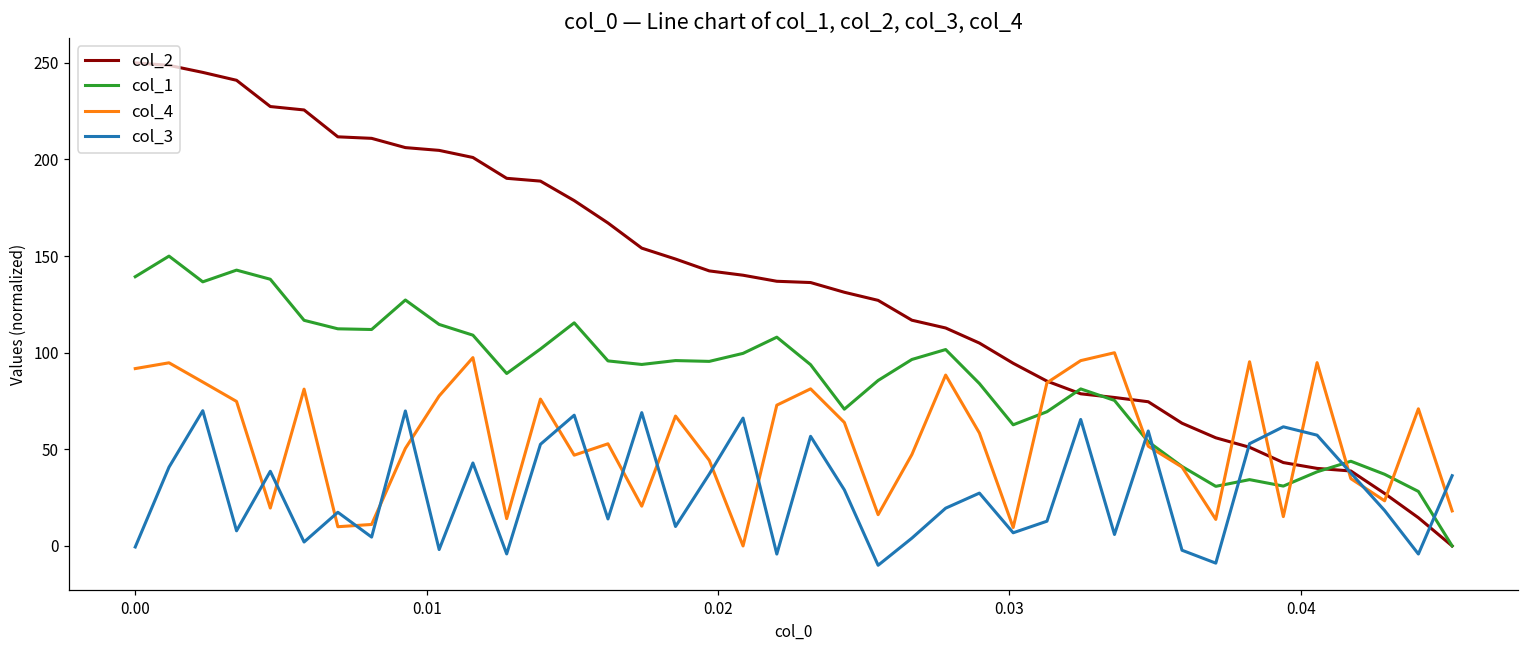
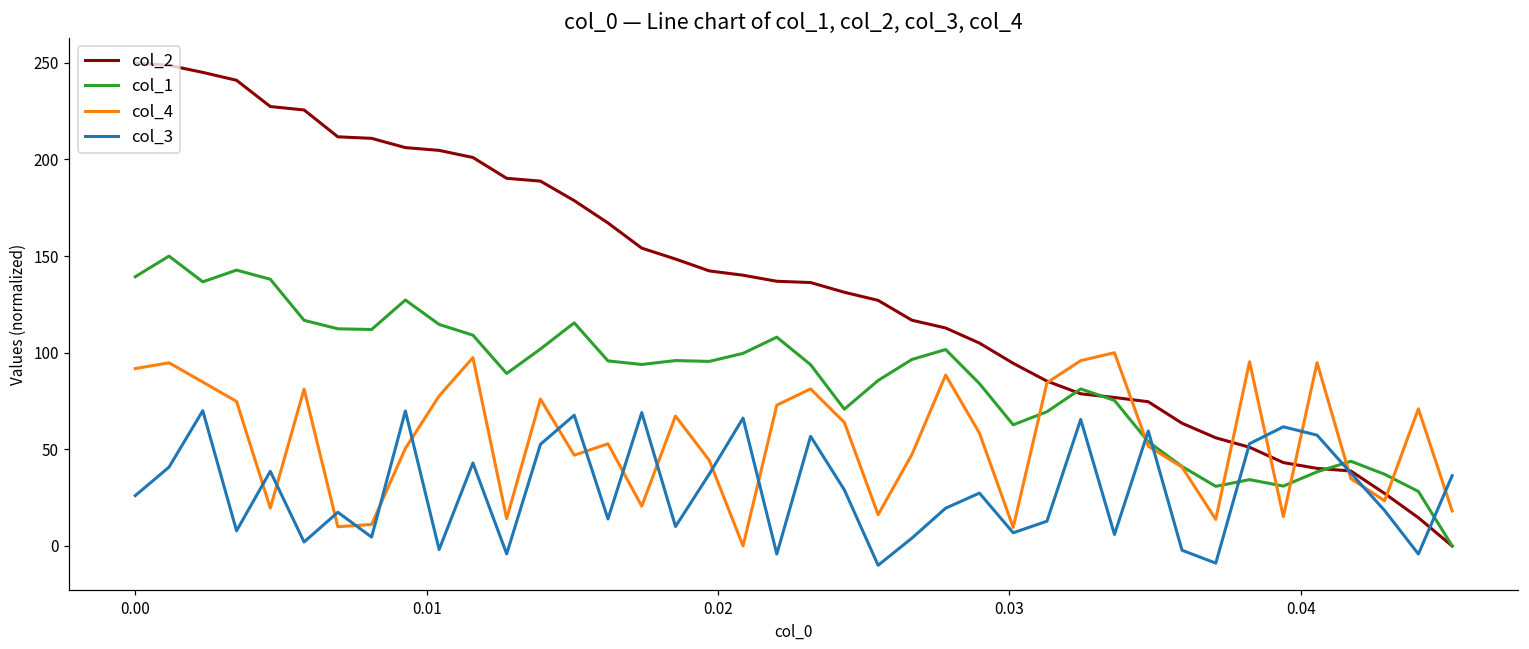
col_3, 0.00: -1 -> 26
